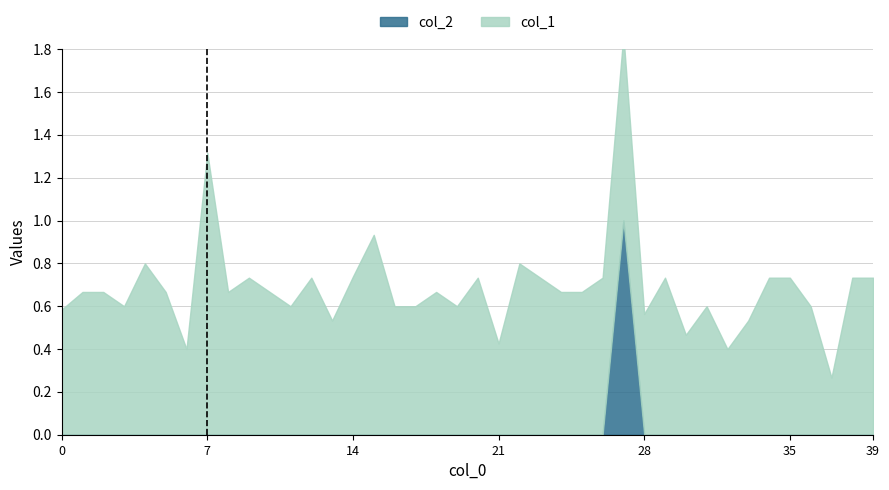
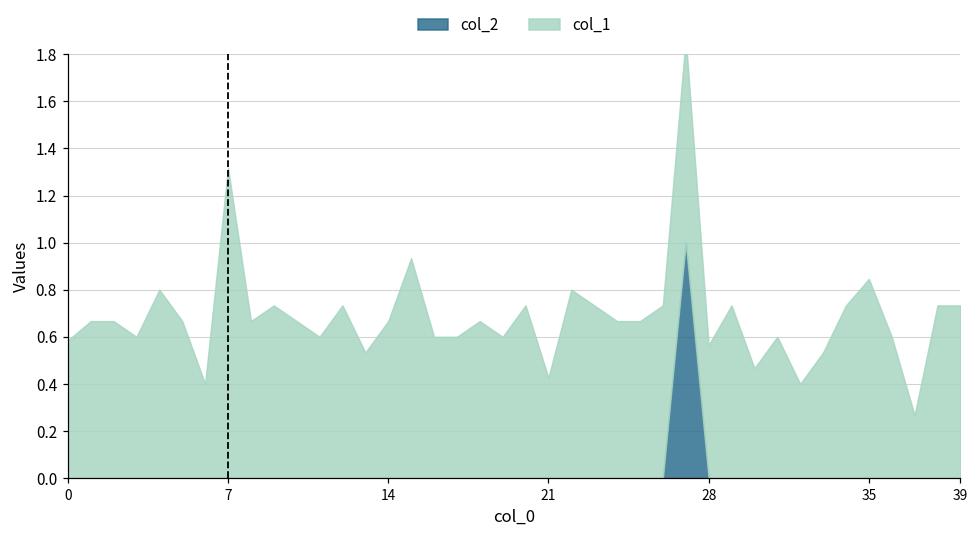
col_1, 14: 0.74 -> 0.67
col_1, 35: 0.73 -> 0.85
